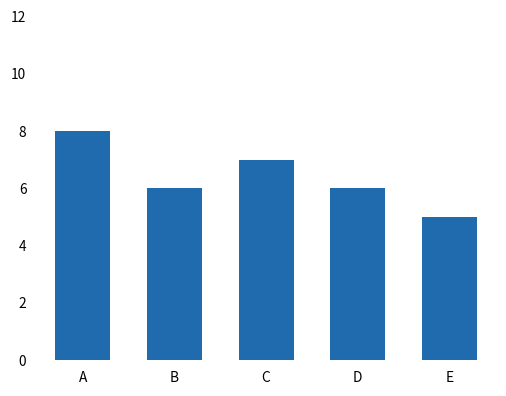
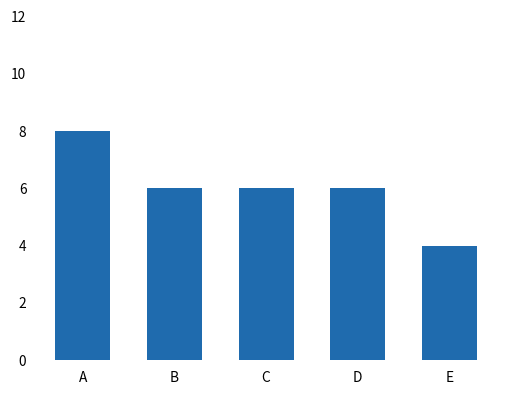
C: 7 -> 6
E: 5 -> 4
